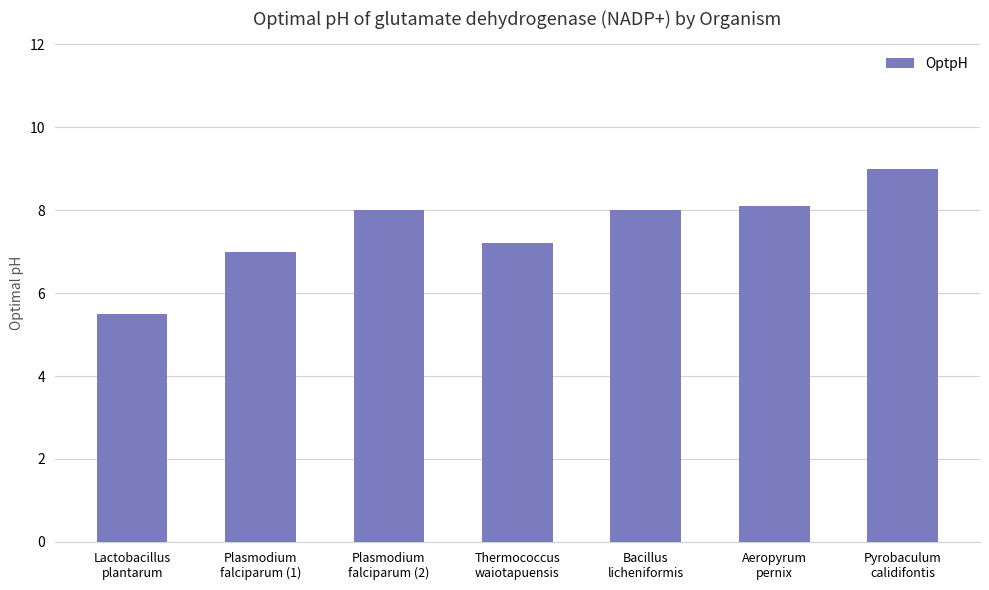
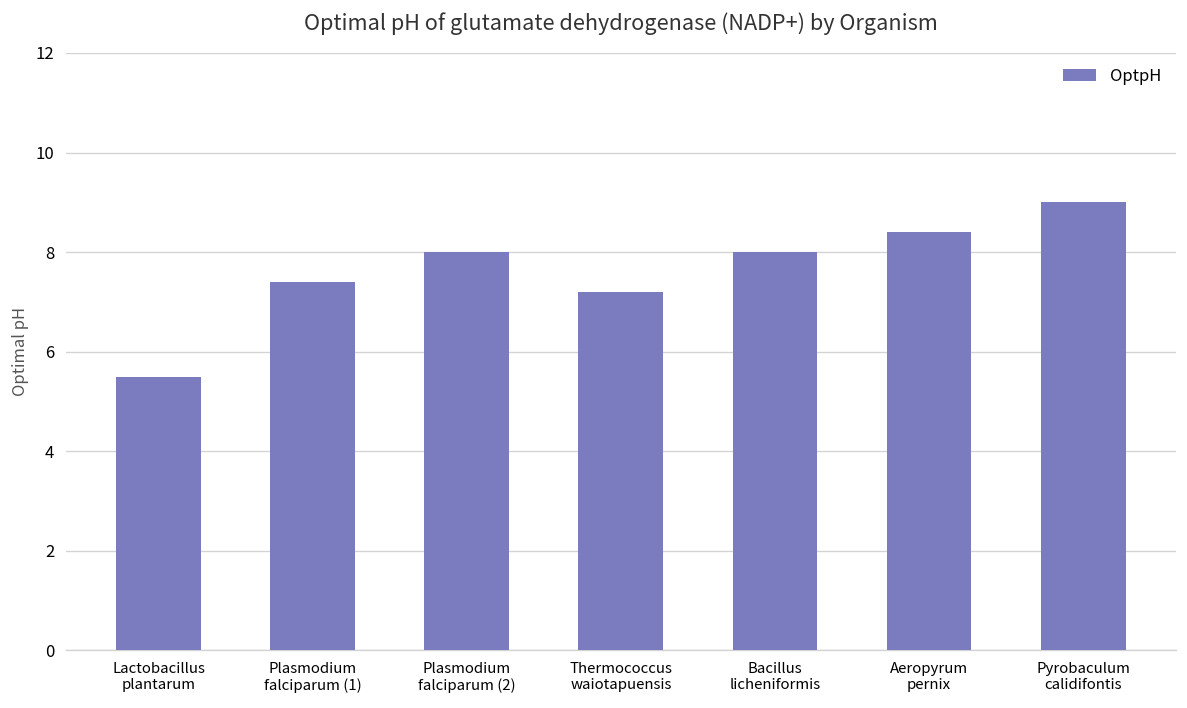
Plasmodium falciparum (1): 7.0 -> 7.4
Aeropyrum pernix: 8.1 -> 8.4
